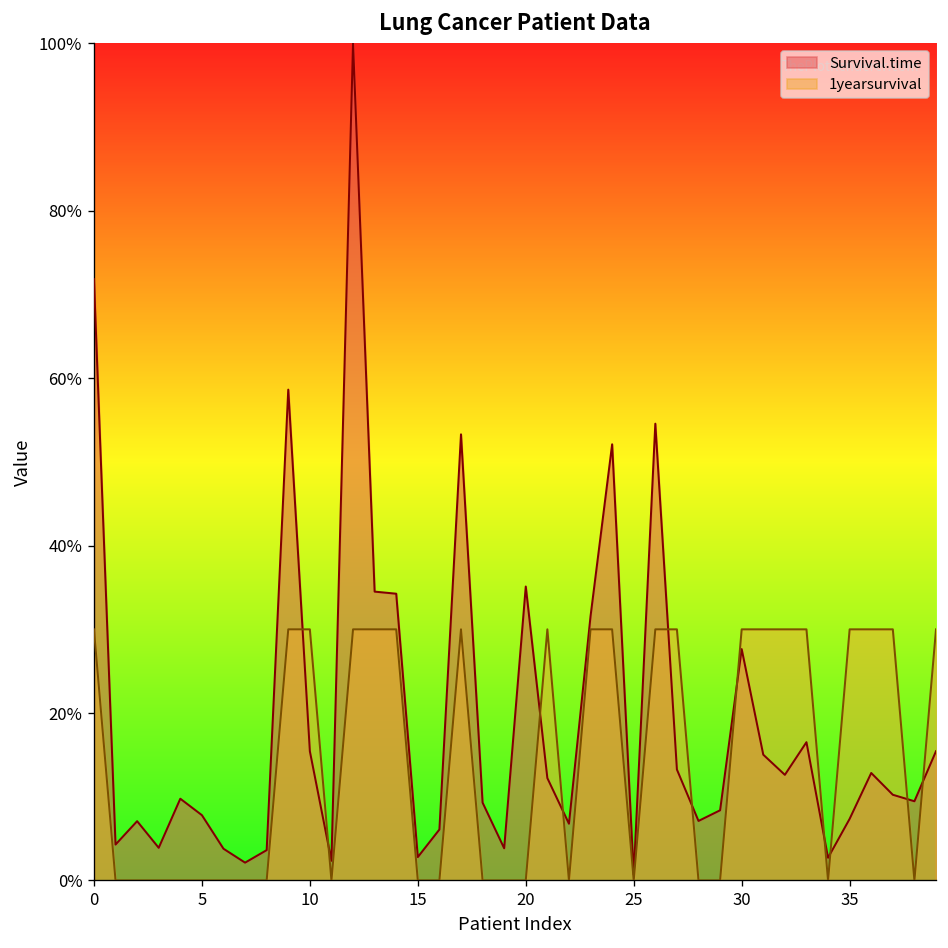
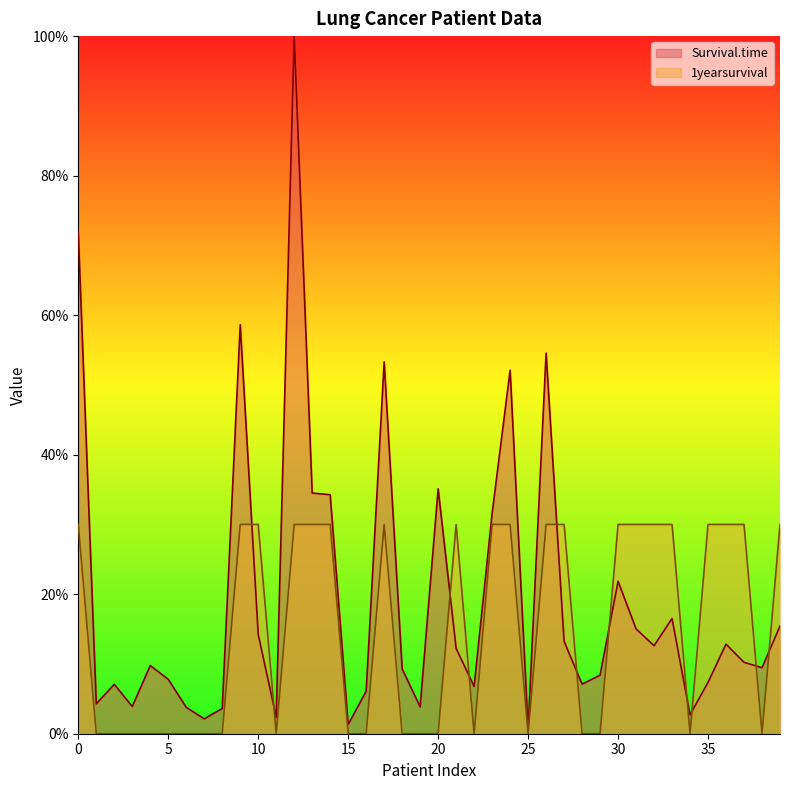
Survival.time, 10: 15% -> 14%
Survival.time, 15: 3% -> 1%
Survival.time, 30: 28% -> 22%
